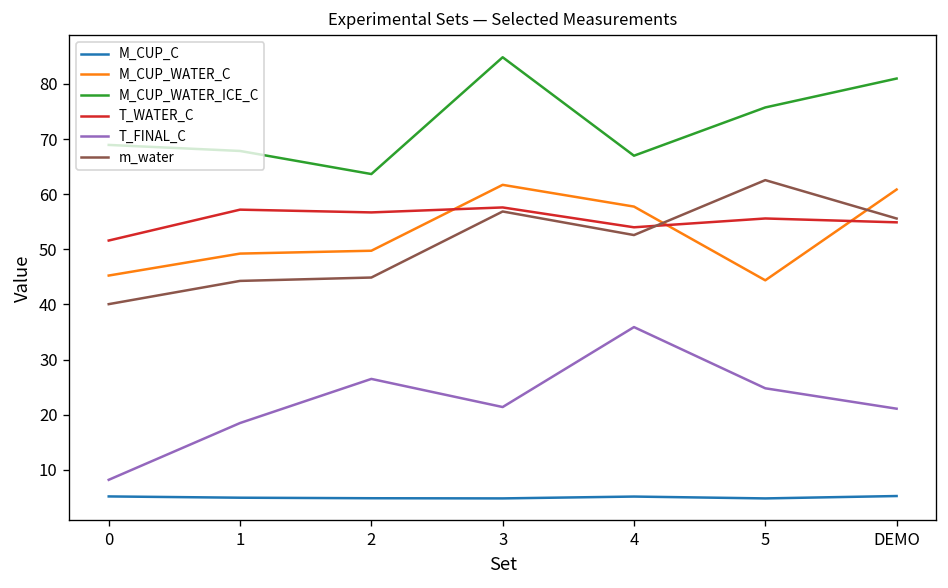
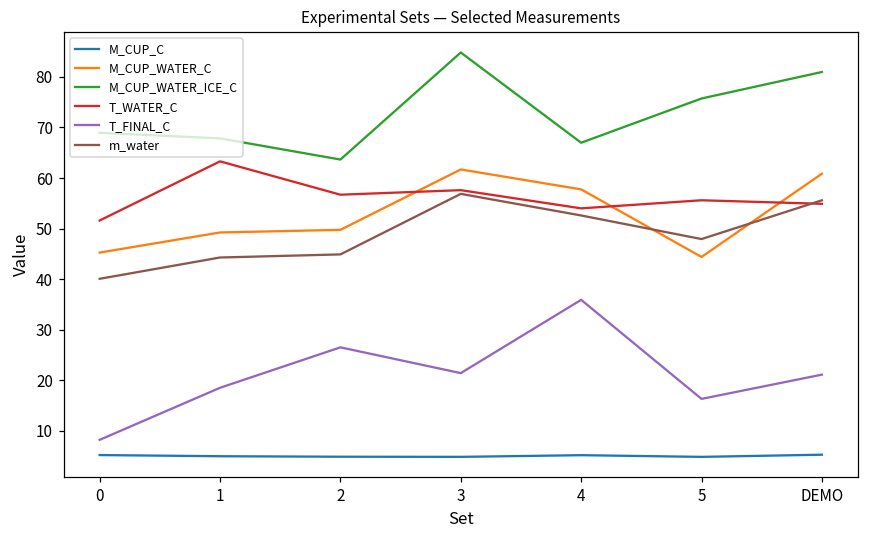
T_WATER_C, 1: 57 -> 63
T_FINAL_C, 5: 25 -> 16
m_water, 5: 63 -> 48
